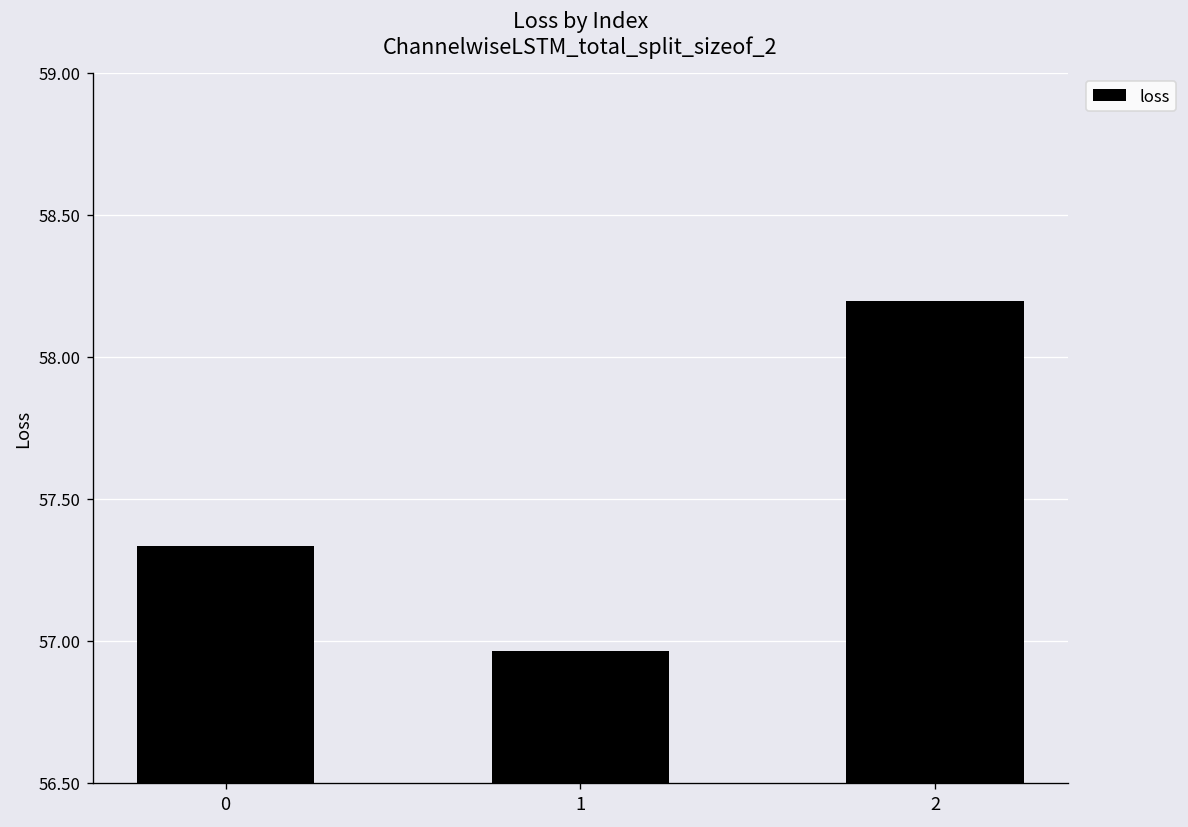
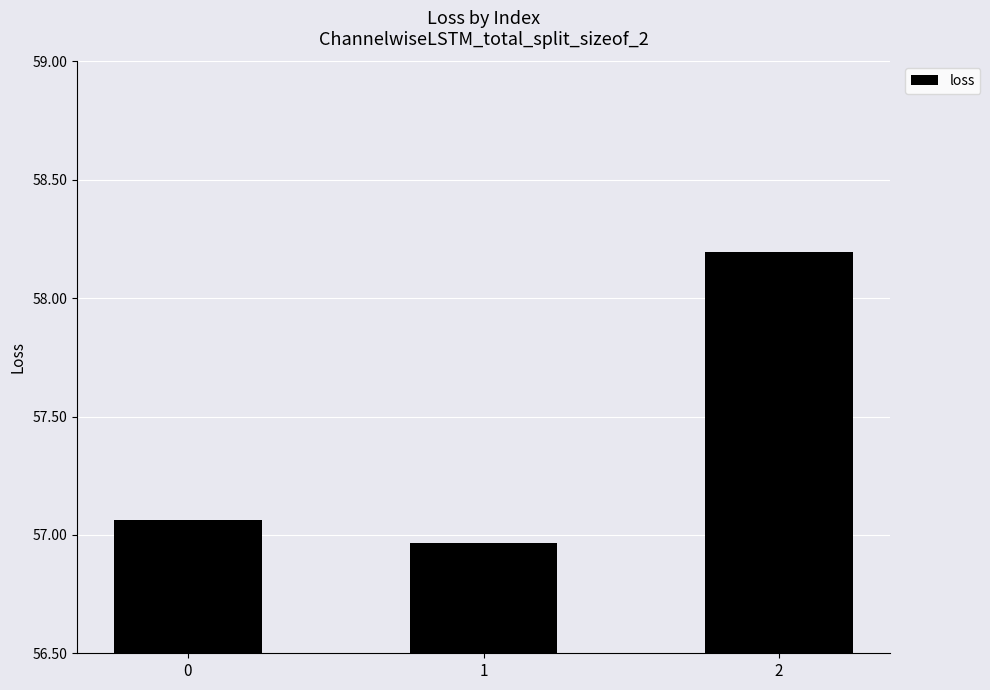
0: 57.33 -> 57.06
